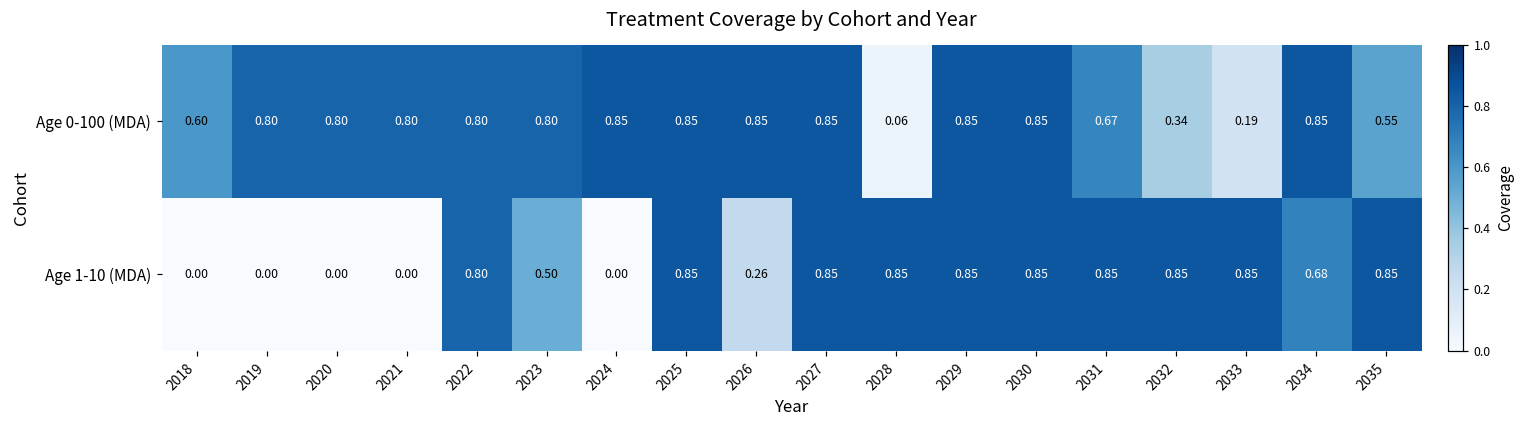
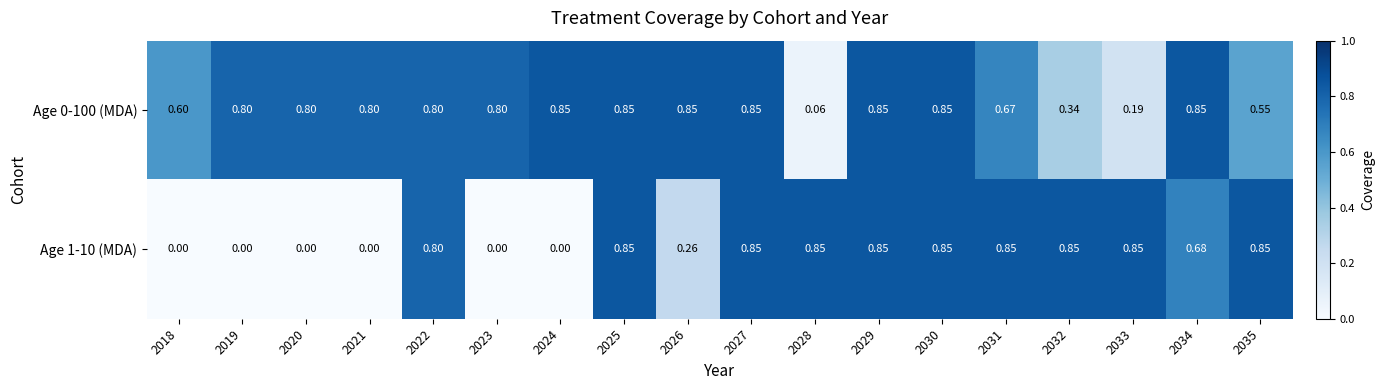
Age 1-10 (MDA), 2023: 0.50 -> 0.00
